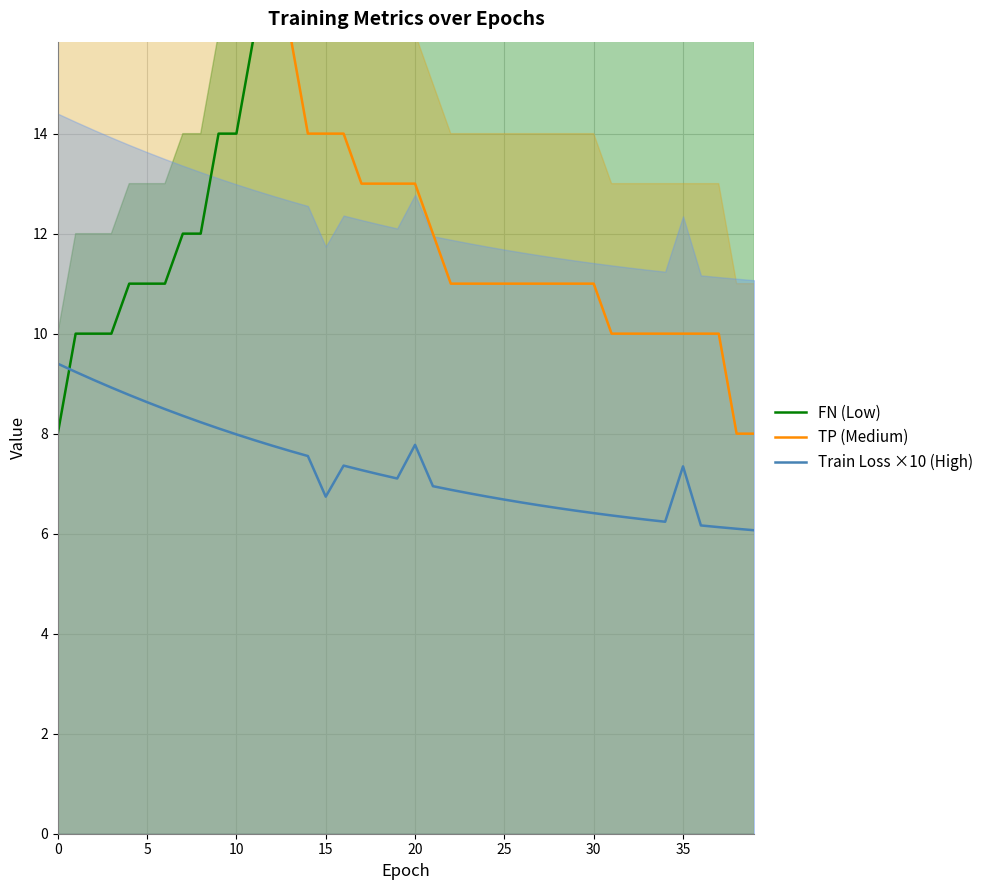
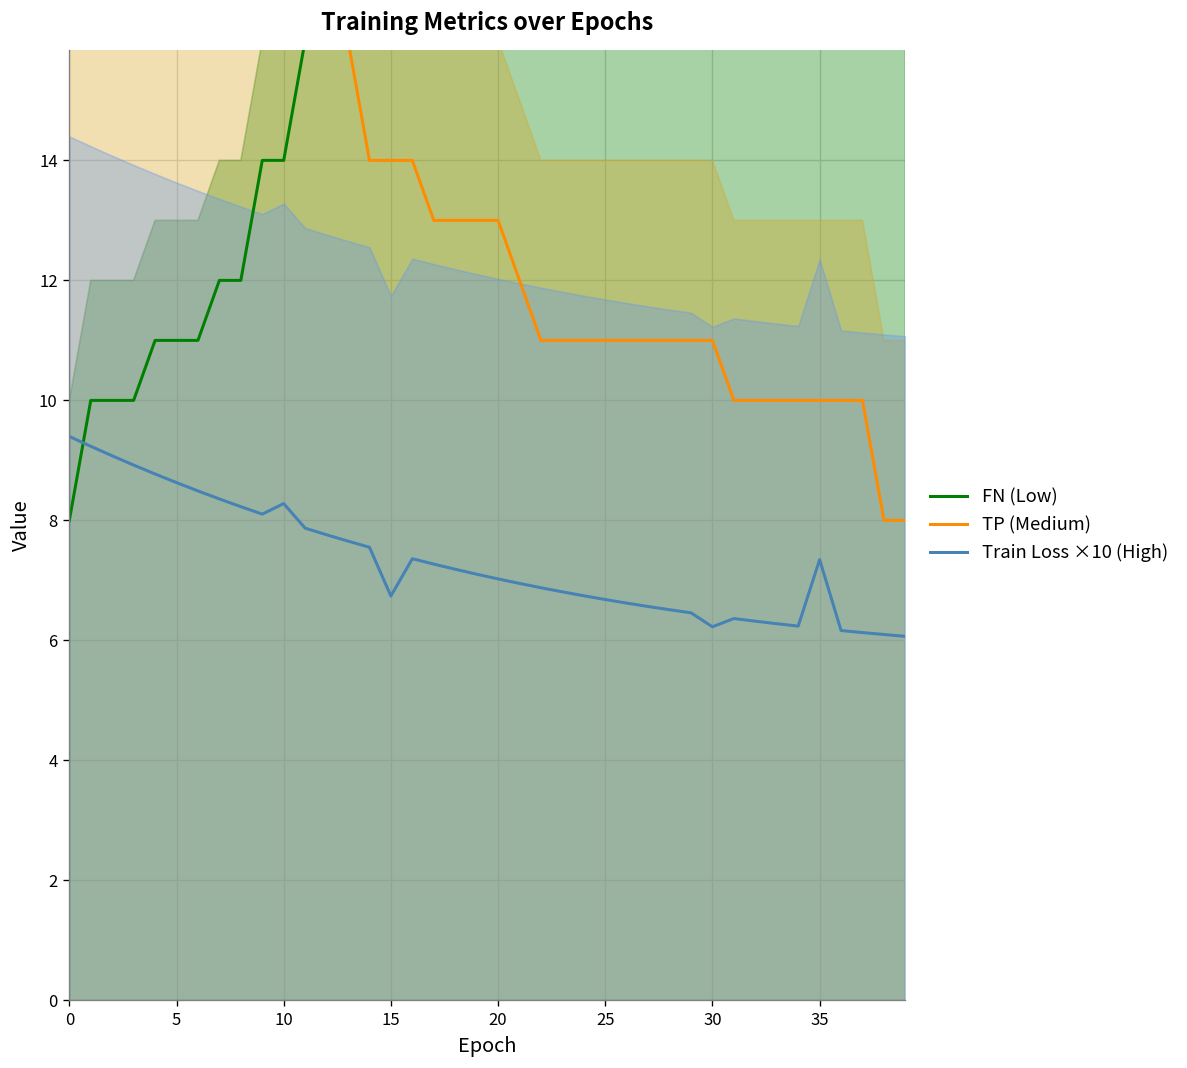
Train Loss ×10 (High), 10: 8.0 -> 8.3
Train Loss ×10 (High), 20: 7.8 -> 7.0
Train Loss ×10 (High), 30: 6.4 -> 6.2
